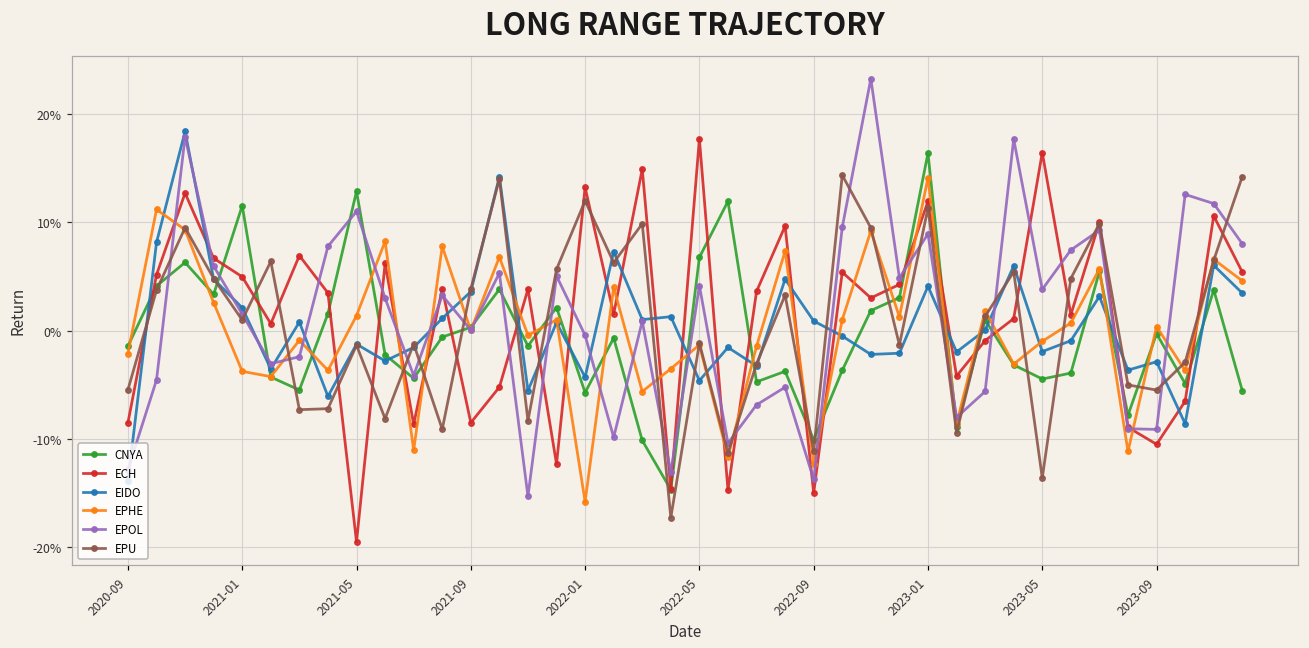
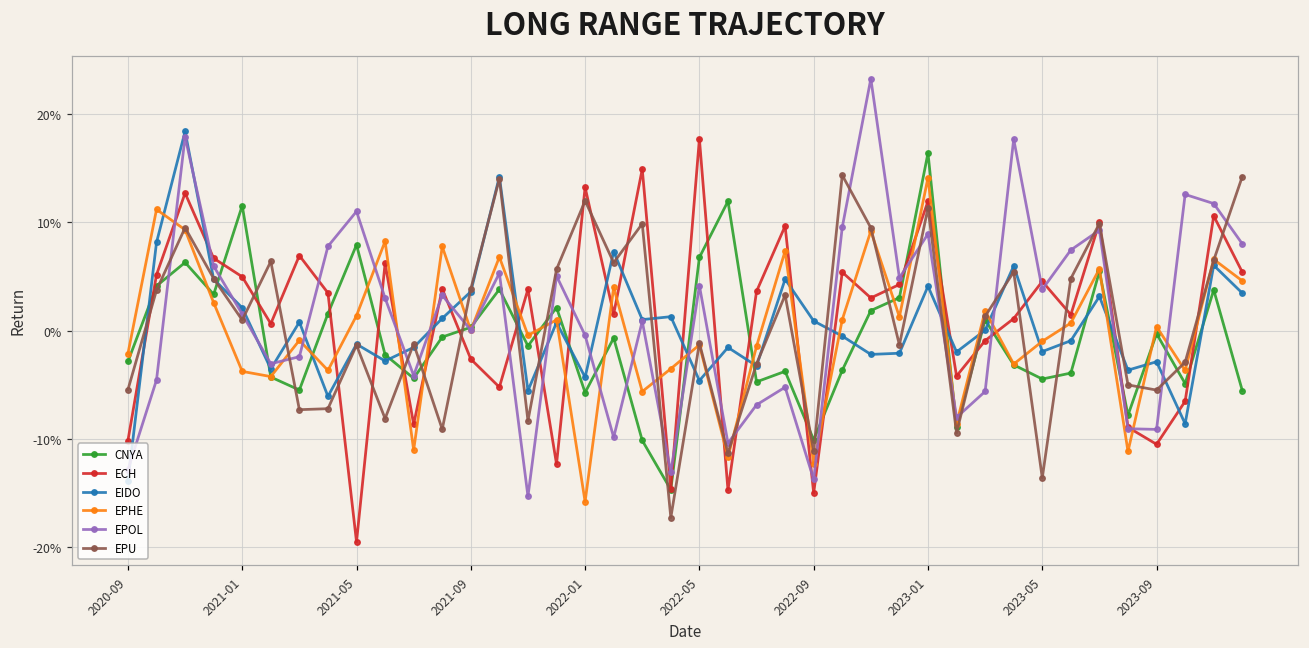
CNYA, 2020-09: -1% -> -3%
ECH, 2020-09: -9% -> -10%
CNYA, 2021-05: 13% -> 8%
ECH, 2021-09: -9% -> -3%
ECH, 2023-05: 16% -> 5%
